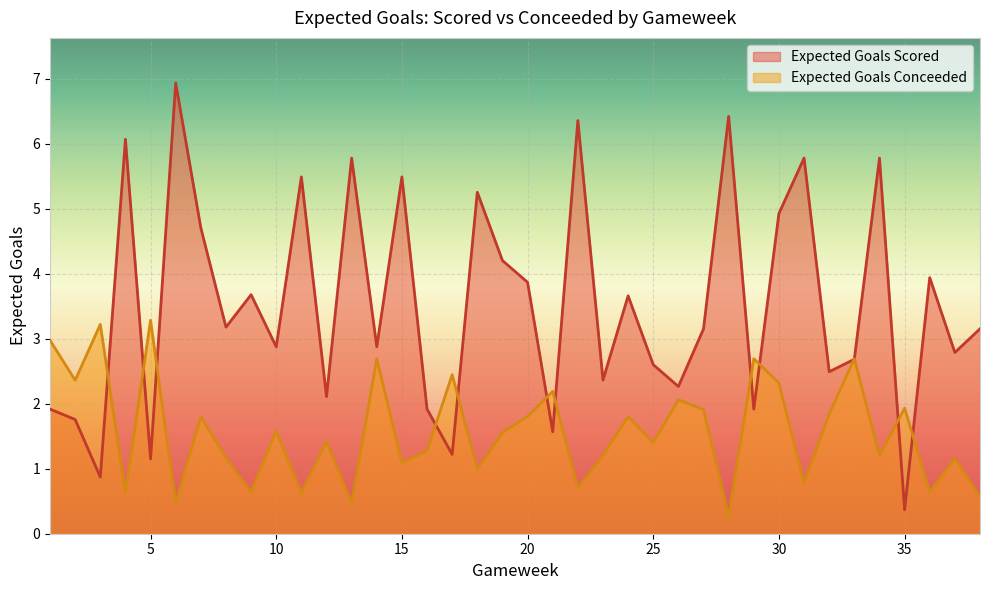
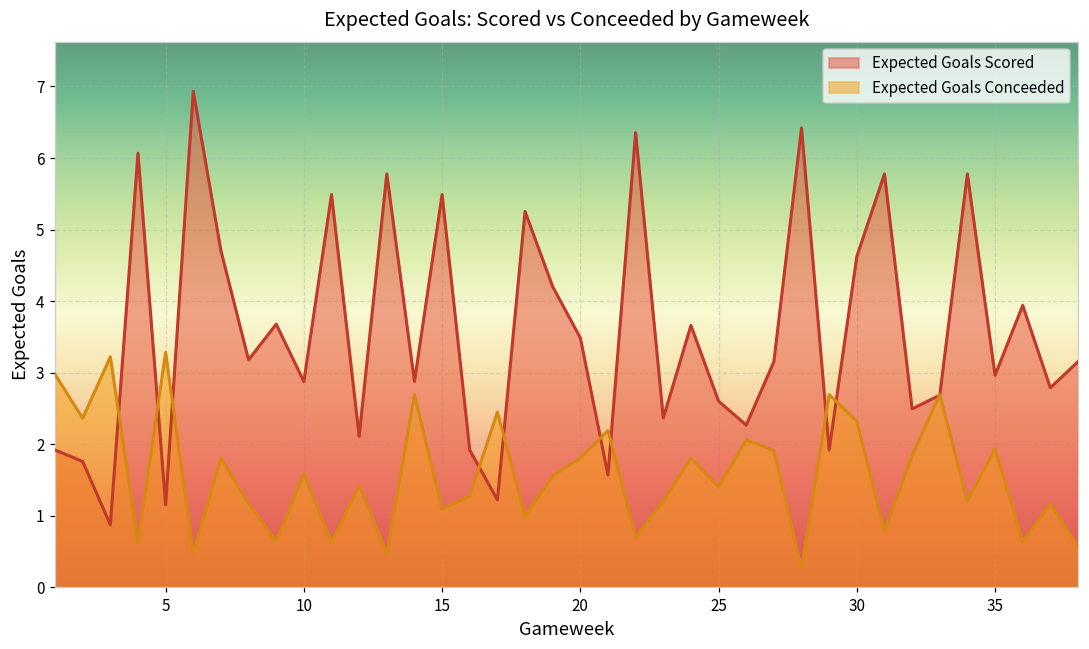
Expected Goals Scored, 20: 3.9 -> 3.5
Expected Goals Scored, 30: 4.9 -> 4.6
Expected Goals Scored, 35: 0.4 -> 3.0
